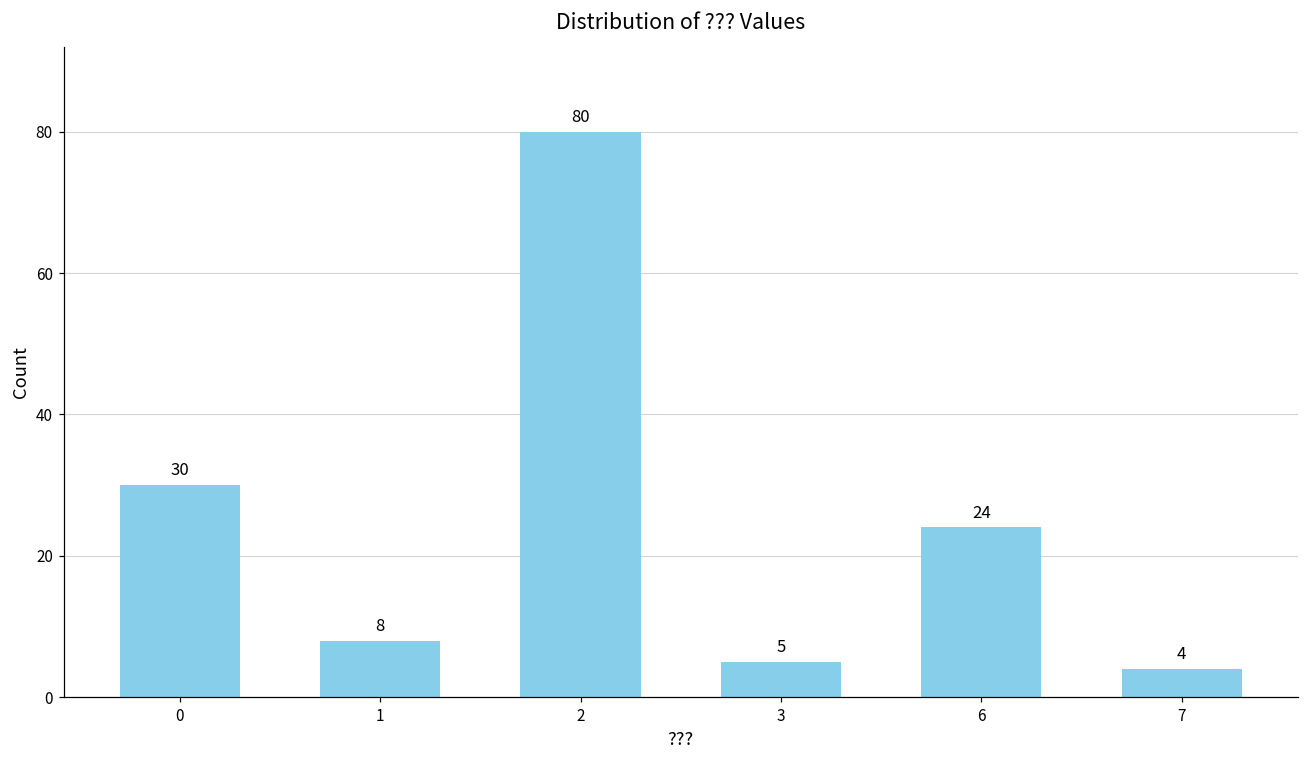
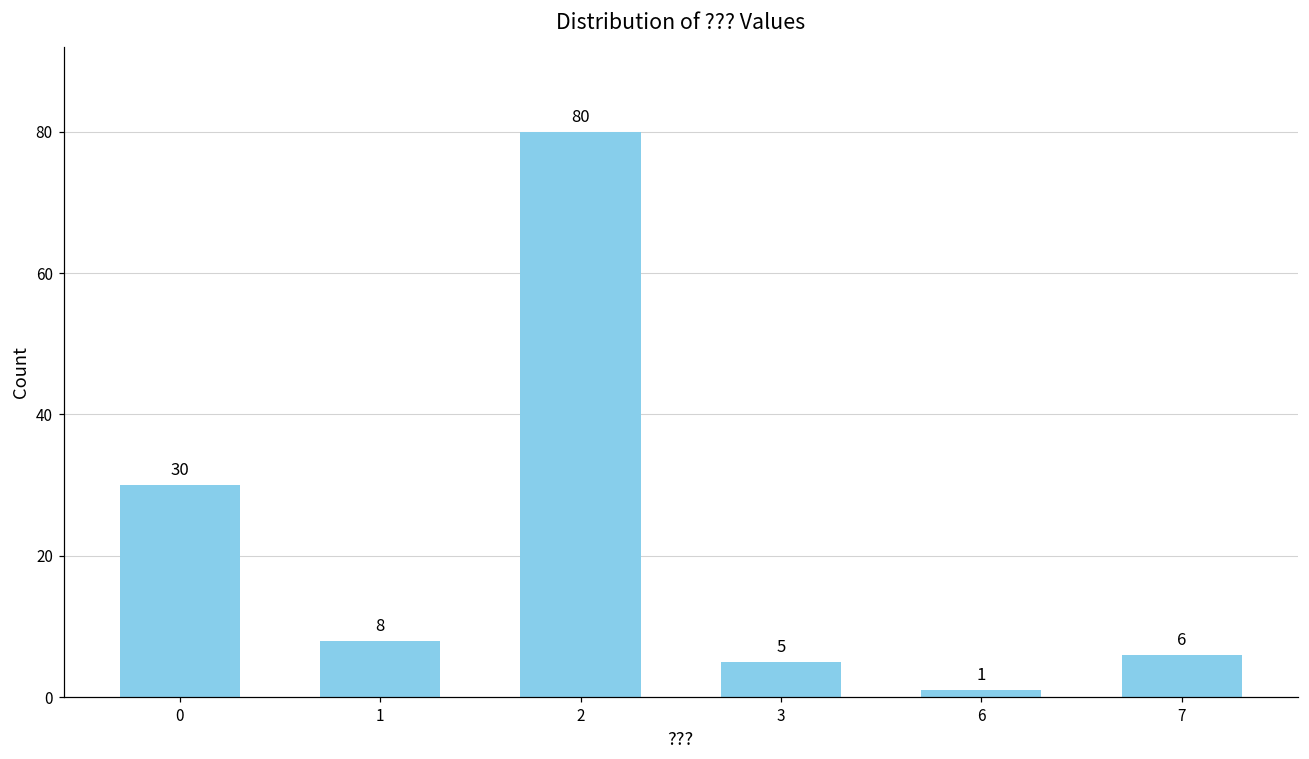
6: 24 -> 1
7: 4 -> 6
